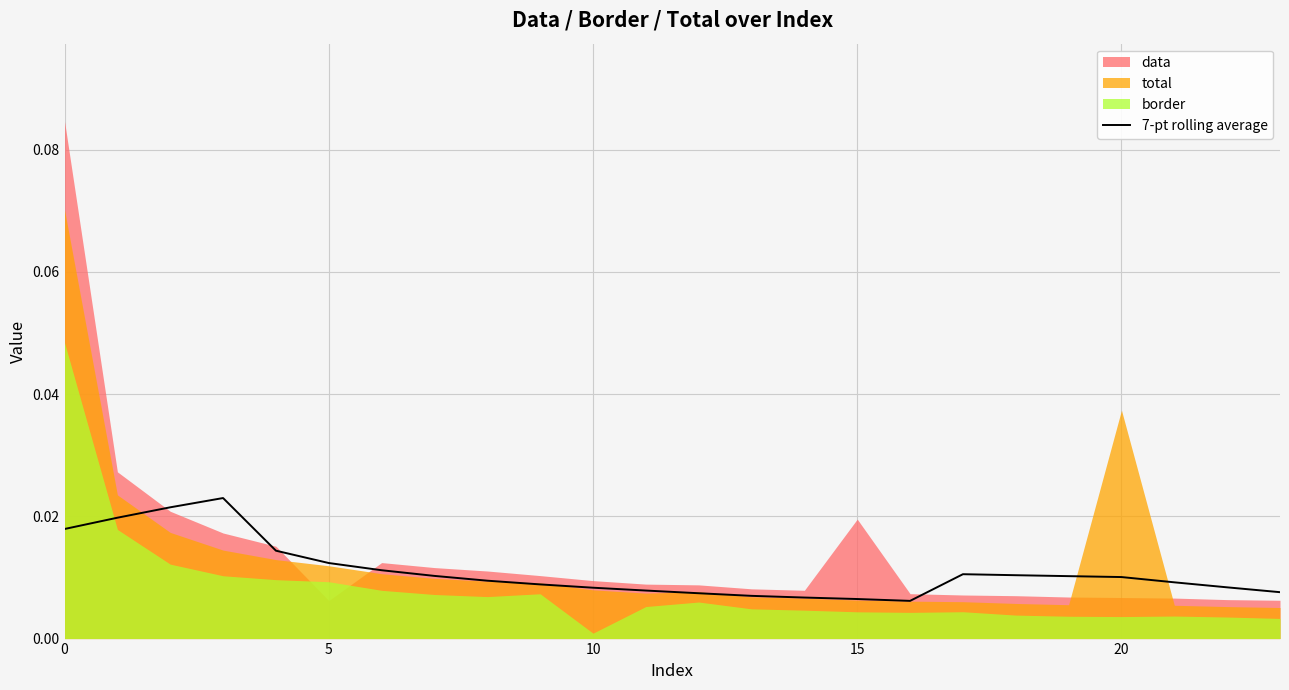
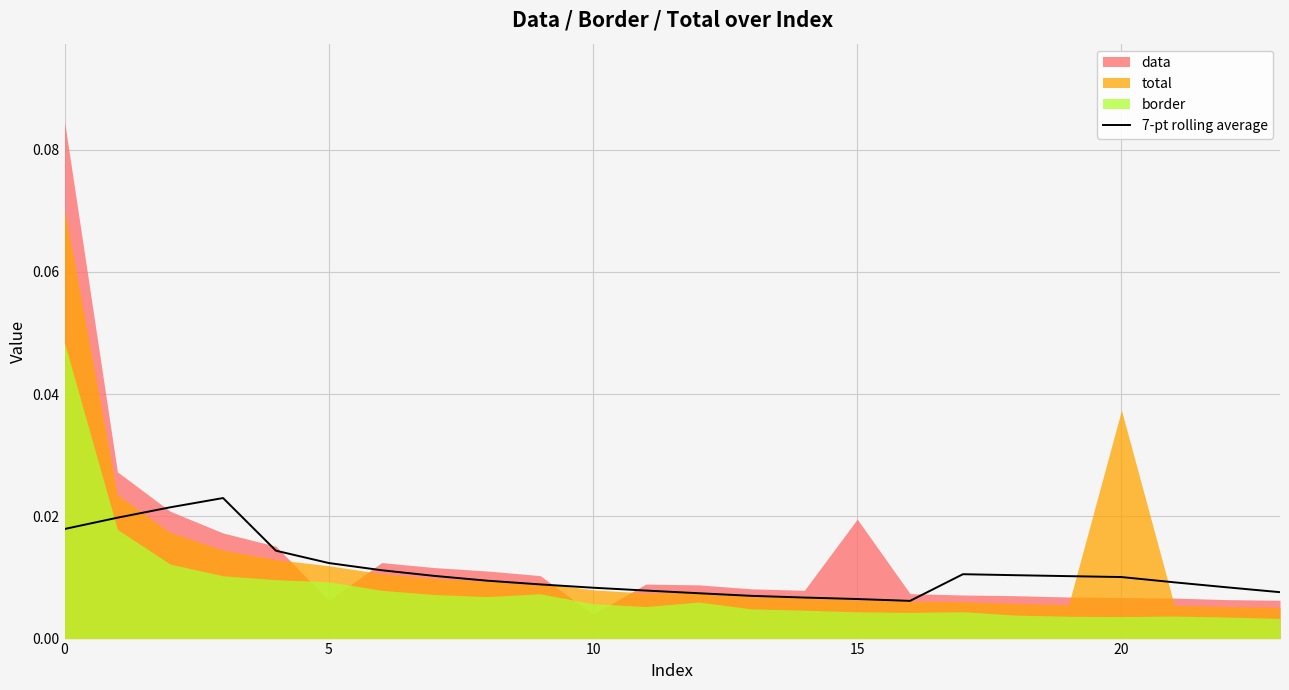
data, 10: 0.009 -> 0.004
border, 10: 0.001 -> 0.006
